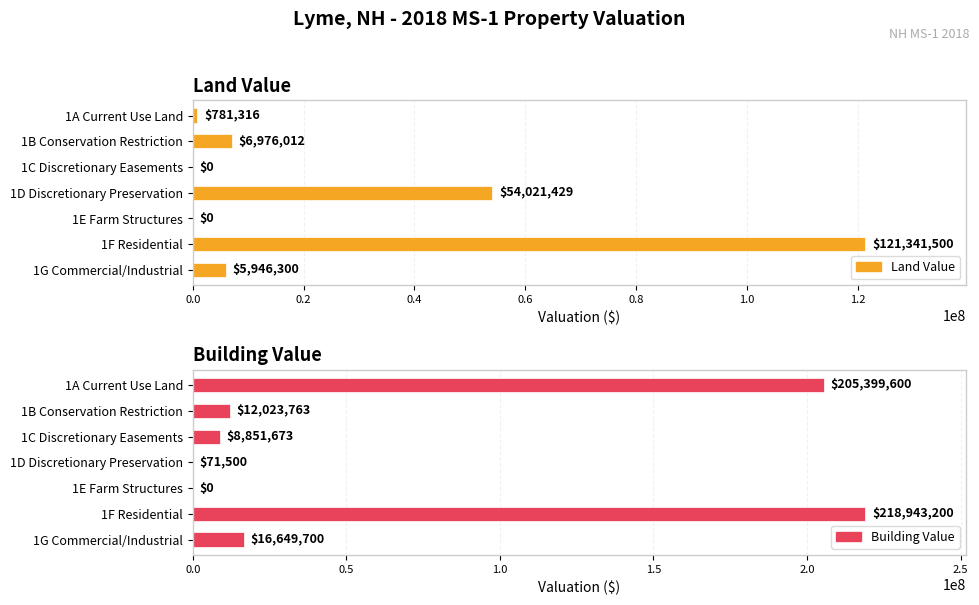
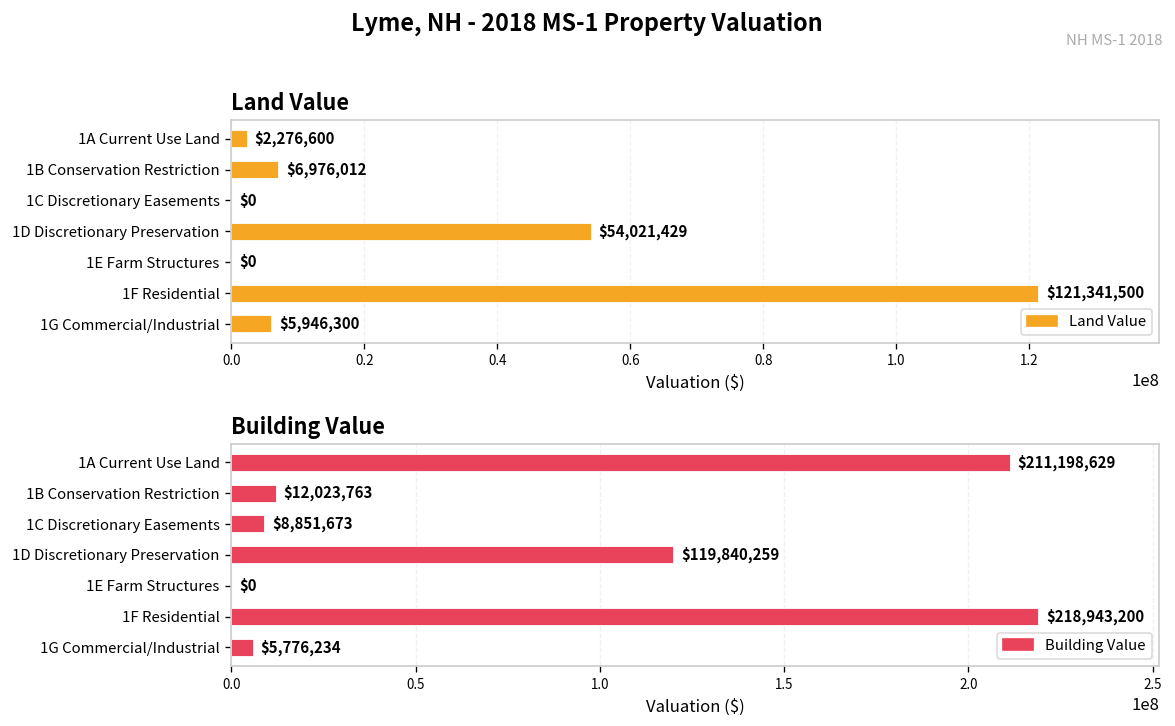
Land Value, 1A Current Use Land: $781,316 -> $2,276,600
Building Value, 1A Current Use Land: $205,399,600 -> $211,198,629
Building Value, 1D Discretionary Preservation: $71,500 -> $119,840,259
Building Value, 1G Commercial/Industrial: $16,649,700 -> $5,776,234
